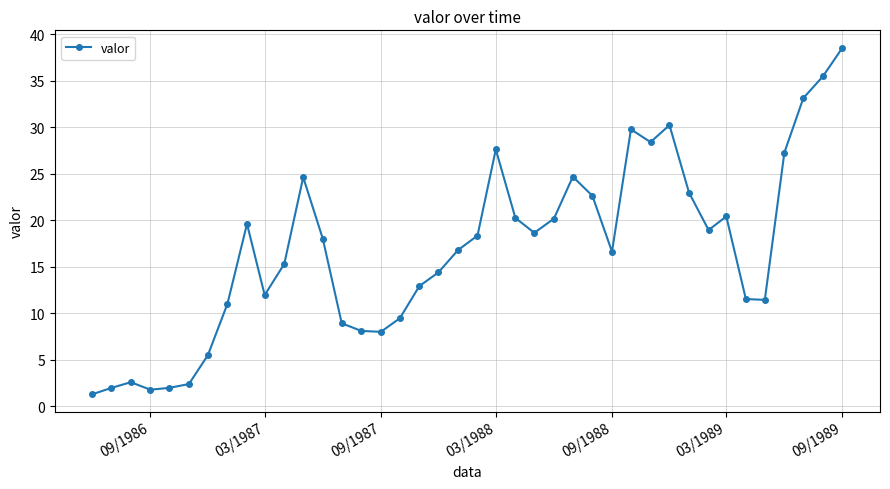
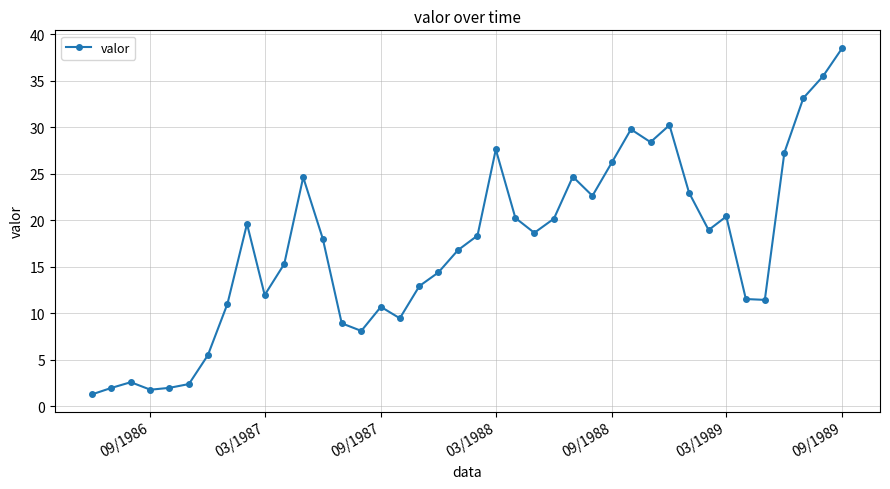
09/1987: 8 -> 11
09/1988: 17 -> 26
